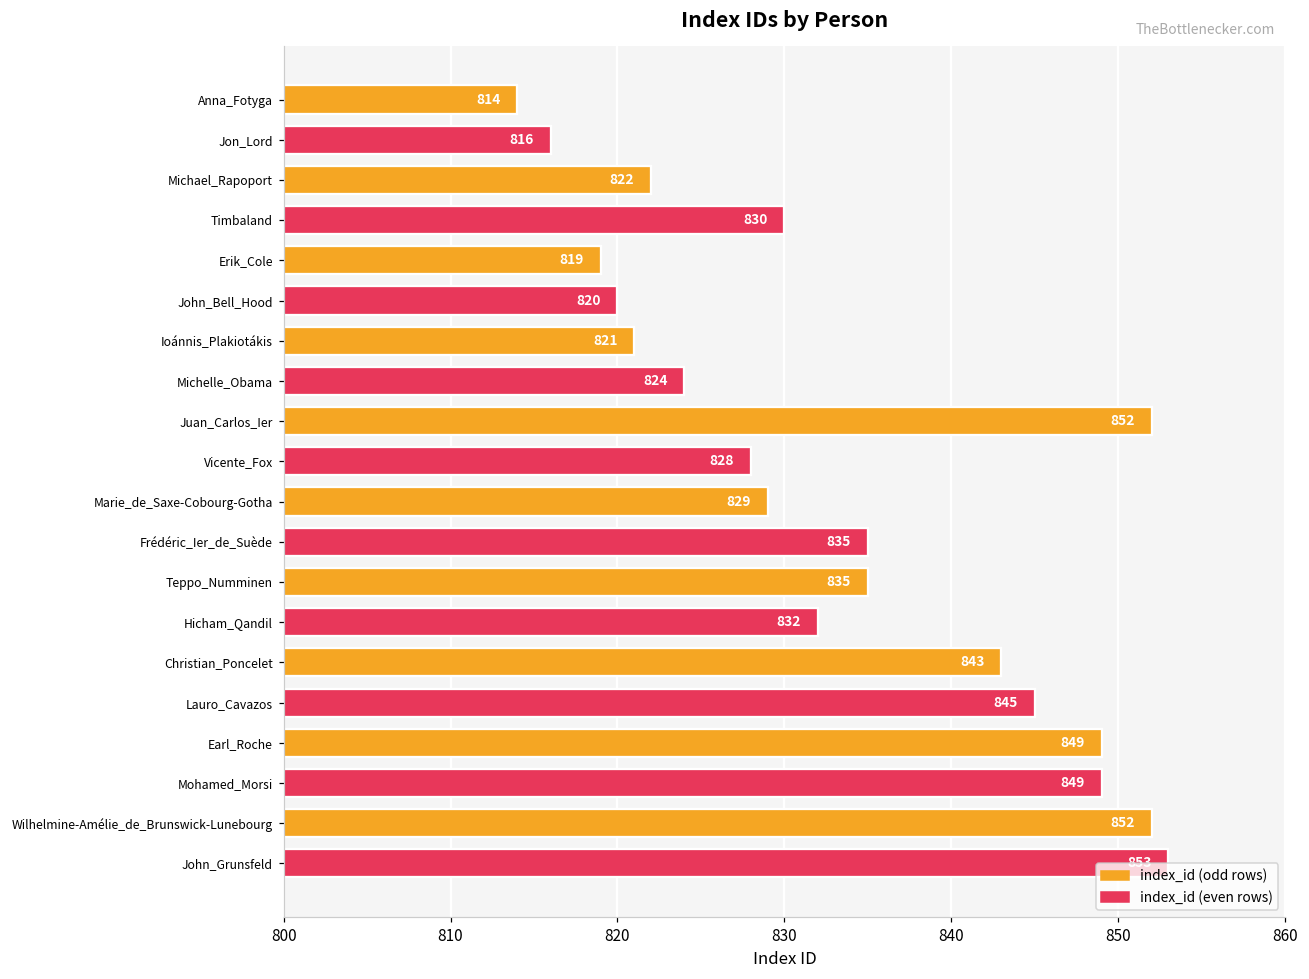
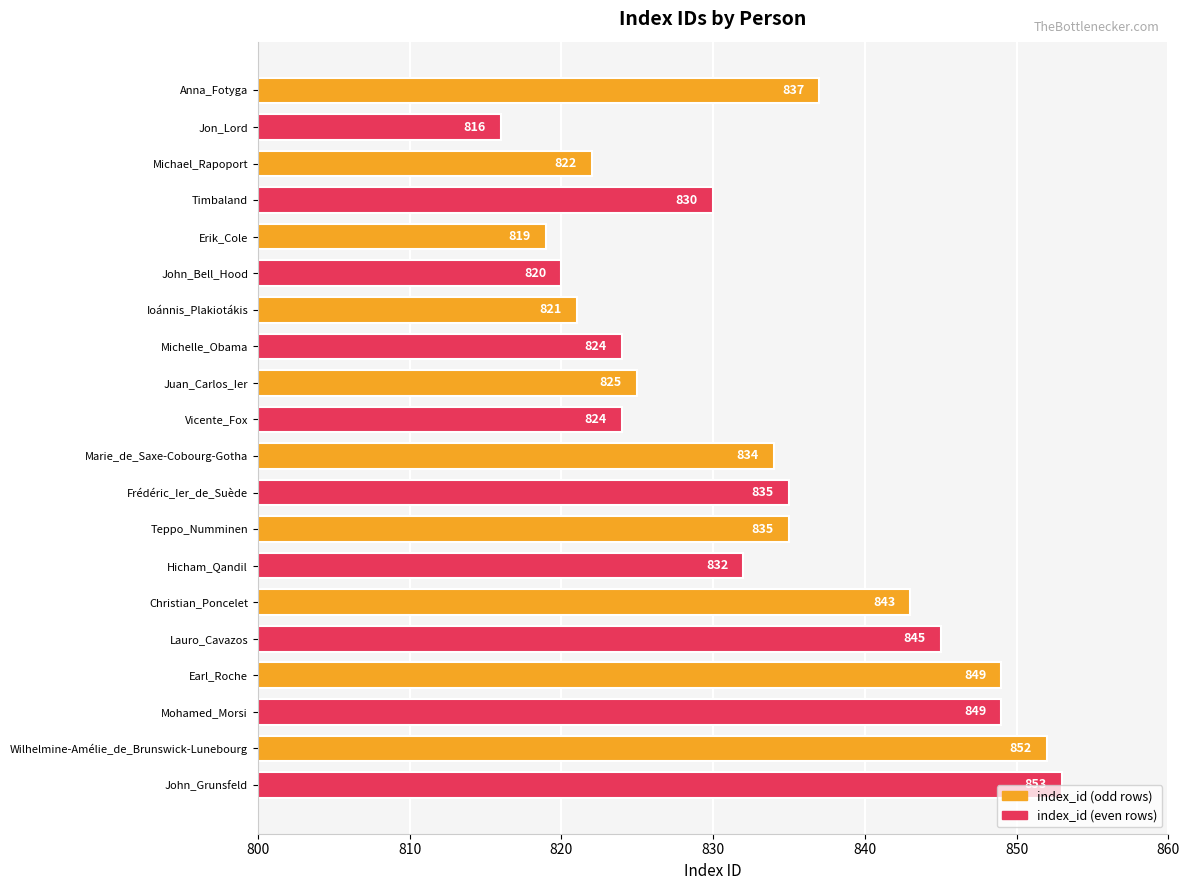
Anna_Fotyga: 814 -> 837
Juan_Carlos_Ier: 852 -> 825
Vicente_Fox: 828 -> 824
Marie_de_Saxe-Cobourg-Gotha: 829 -> 834
